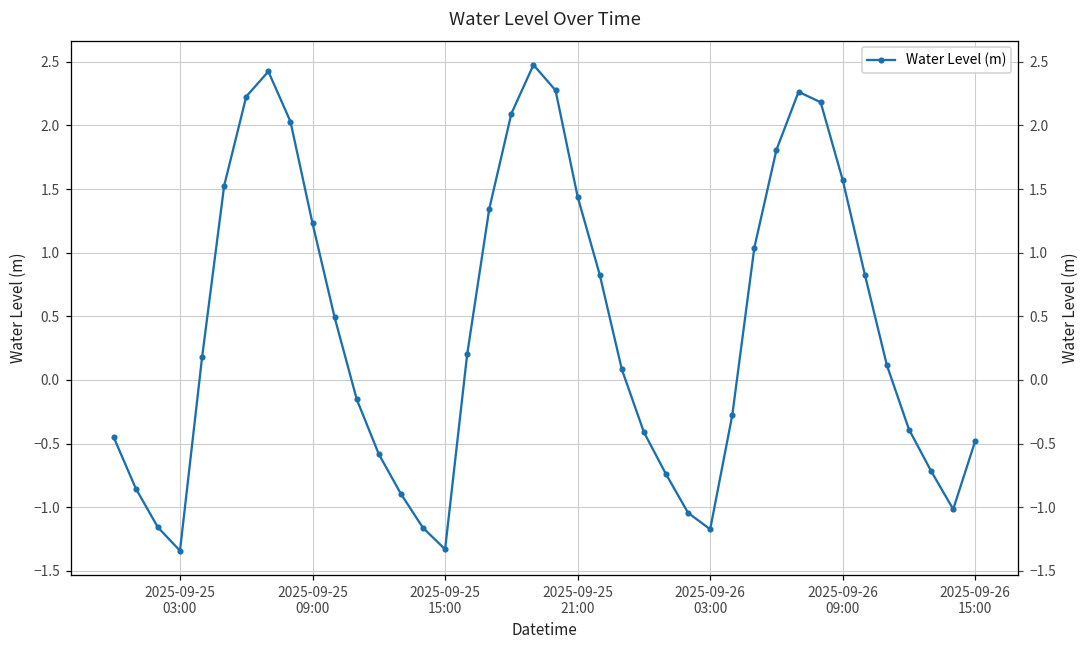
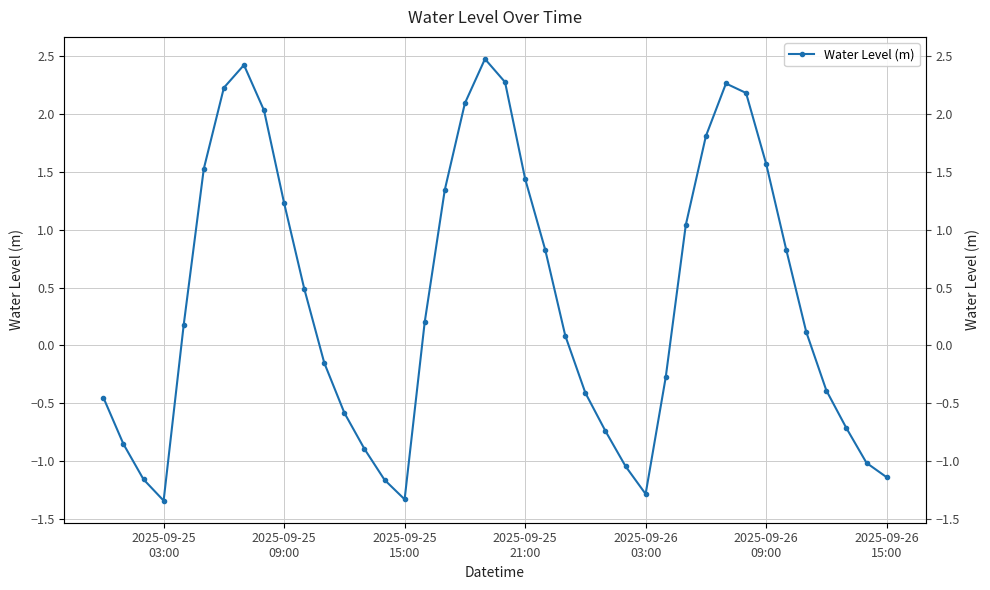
2025-09-26 03:00: -1.17 -> -1.28
2025-09-26 15:00: -0.48 -> -1.14
